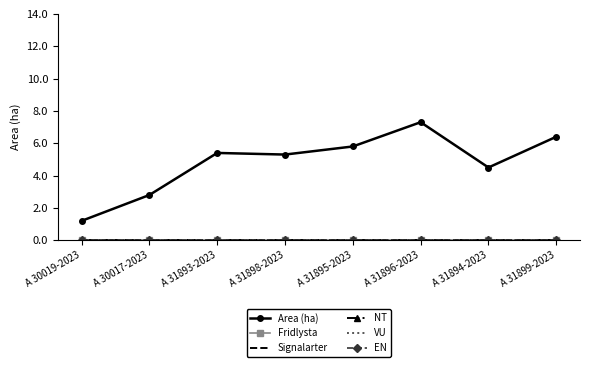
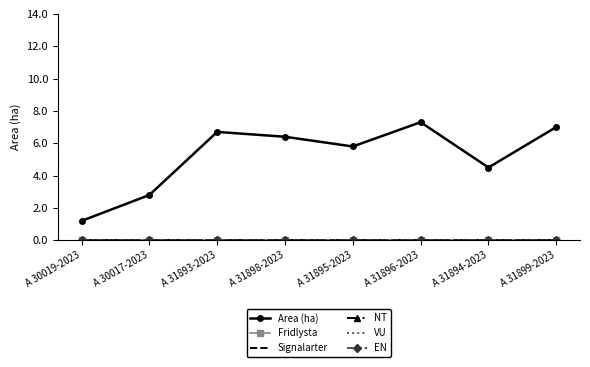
Area (ha), A 31893-2023: 5.4 -> 6.7
Area (ha), A 31898-2023: 5.3 -> 6.4
Area (ha), A 31899-2023: 6.4 -> 7.0
